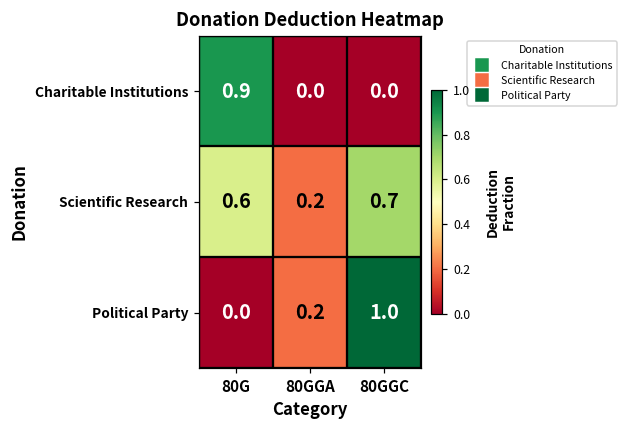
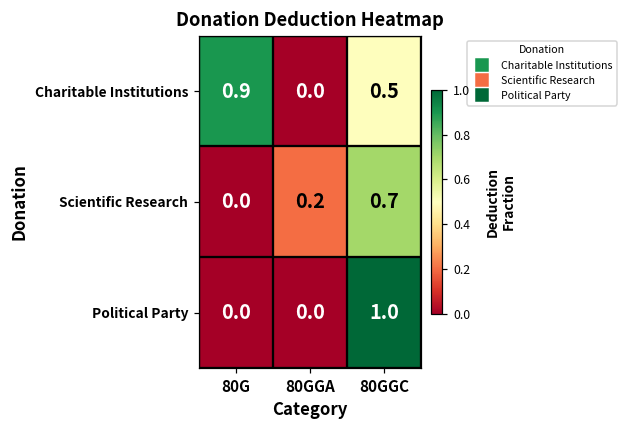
Charitable Institutions, 80GGC: 0.0 -> 0.5
Scientific Research, 80G: 0.6 -> 0.0
Political Party, 80GGA: 0.2 -> 0.0
